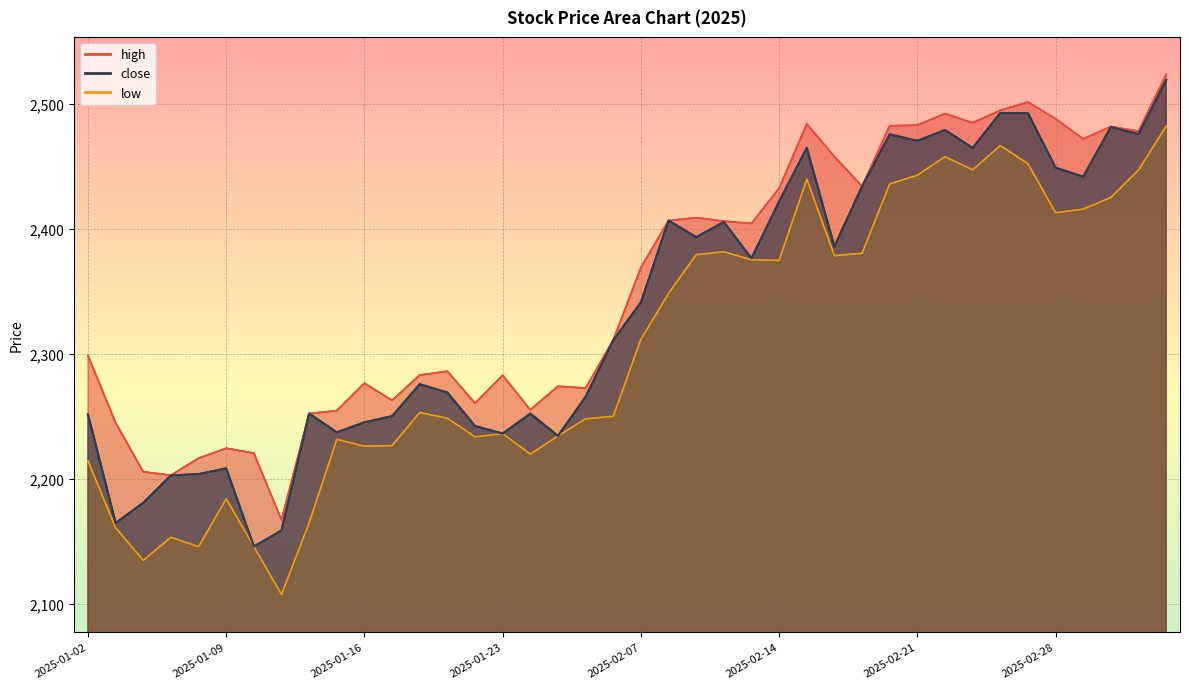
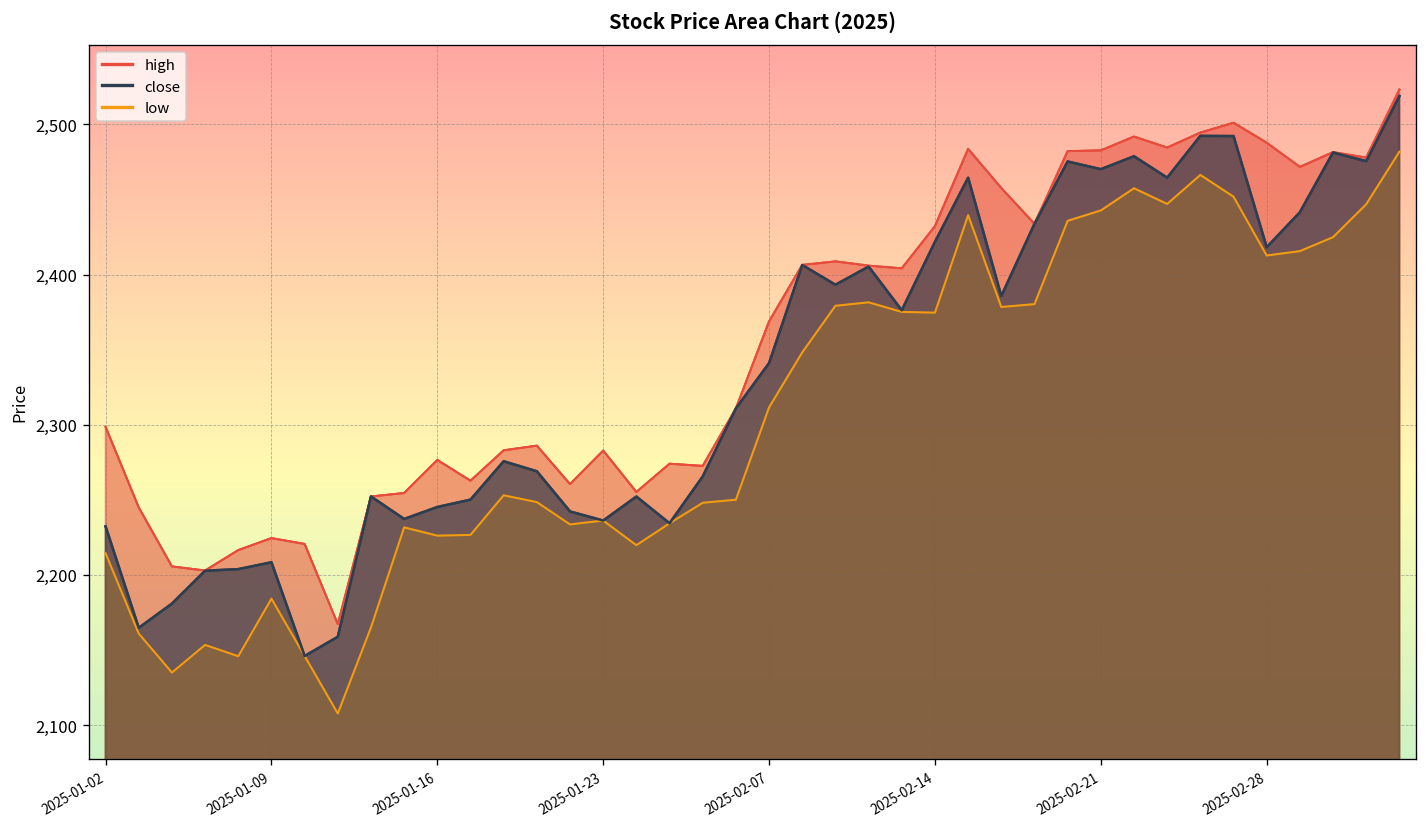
close, 2025-01-02: 2,252 -> 2,232
close, 2025-02-28: 2,449 -> 2,418
